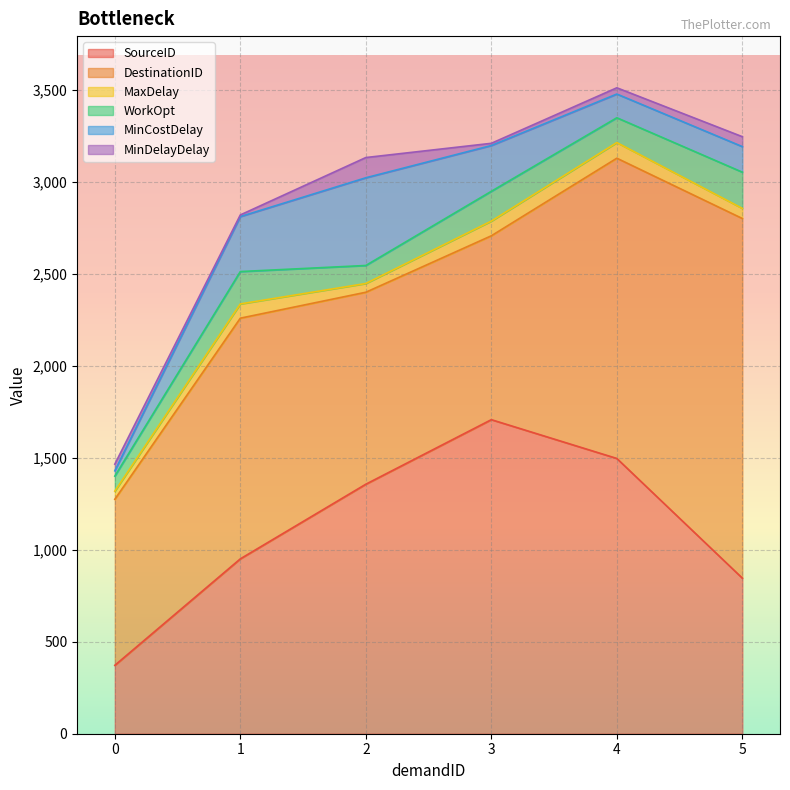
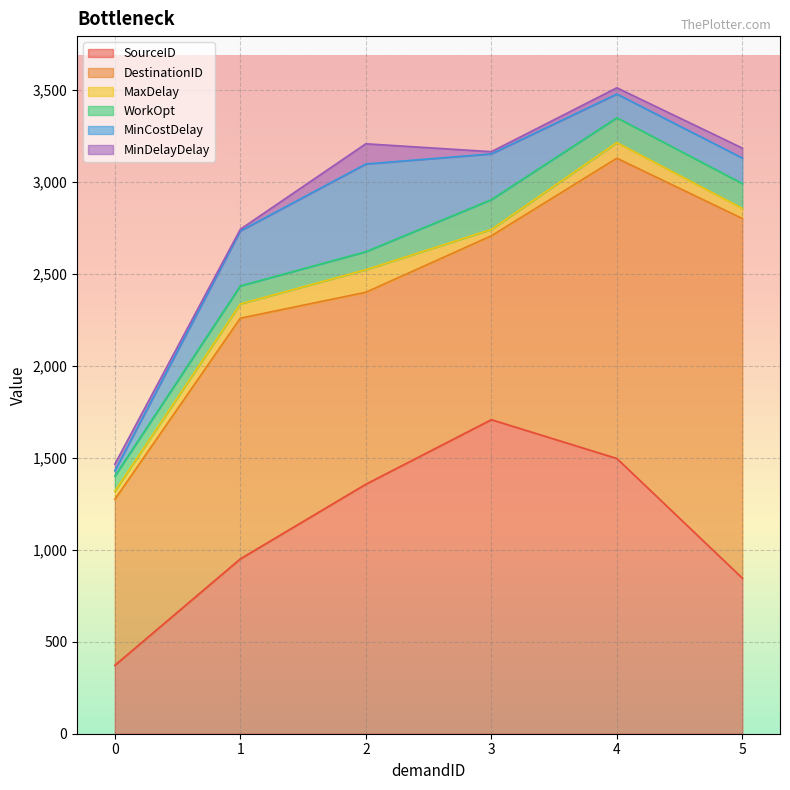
WorkOpt, 1: 180 -> 100
MaxDelay, 2: 50 -> 120
MaxDelay, 3: 80 -> 30
WorkOpt, 5: 200 -> 140
